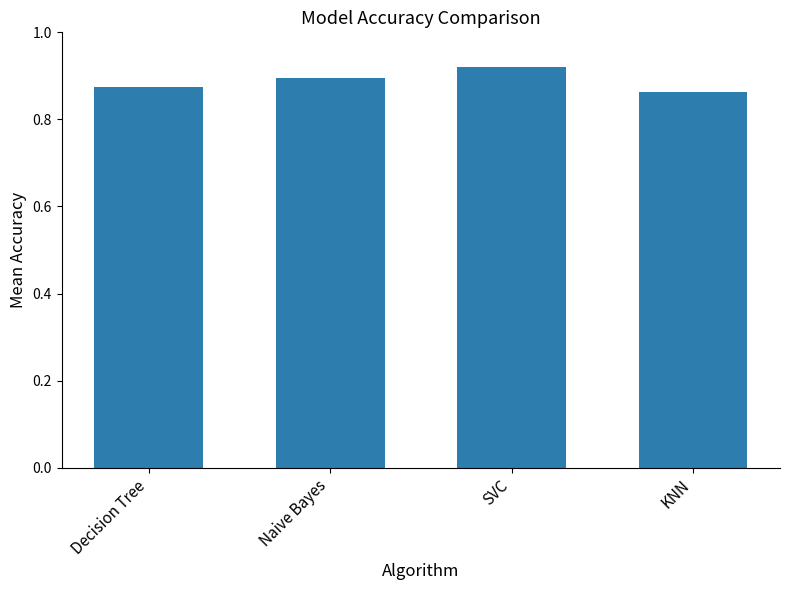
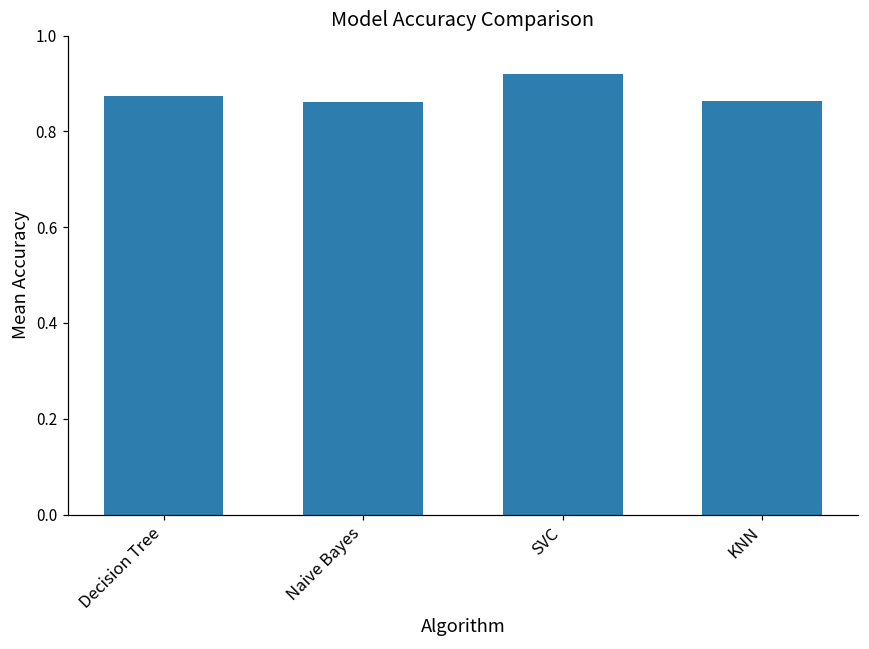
Naive Bayes: 0.89 -> 0.86
